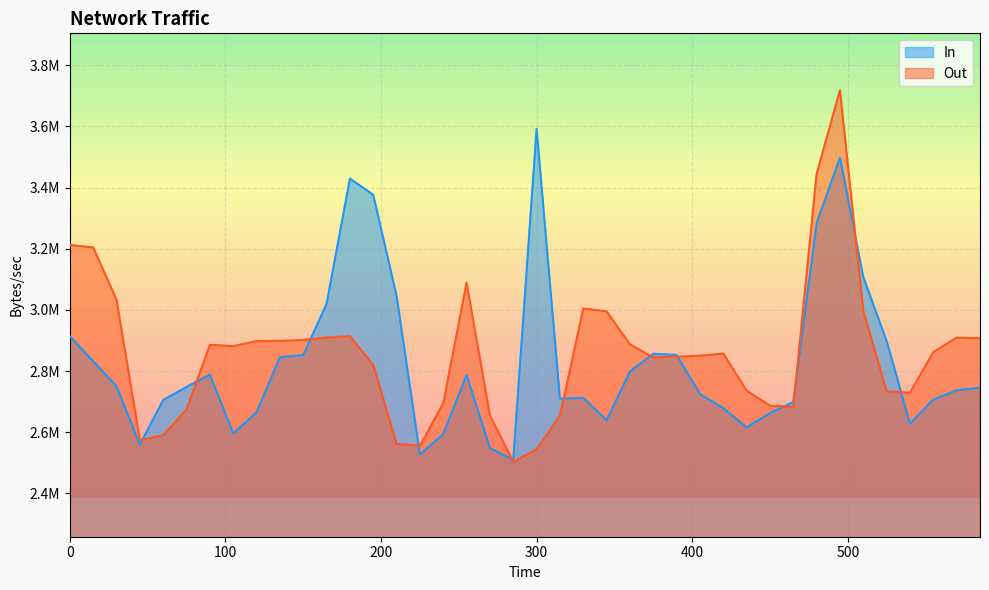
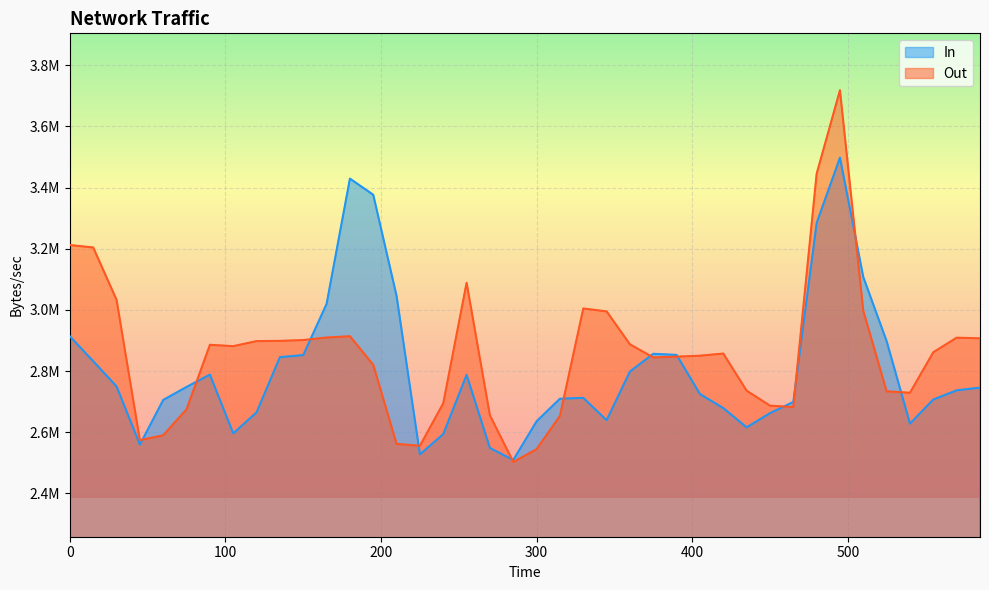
In, 300: 3590000 -> 2640000
